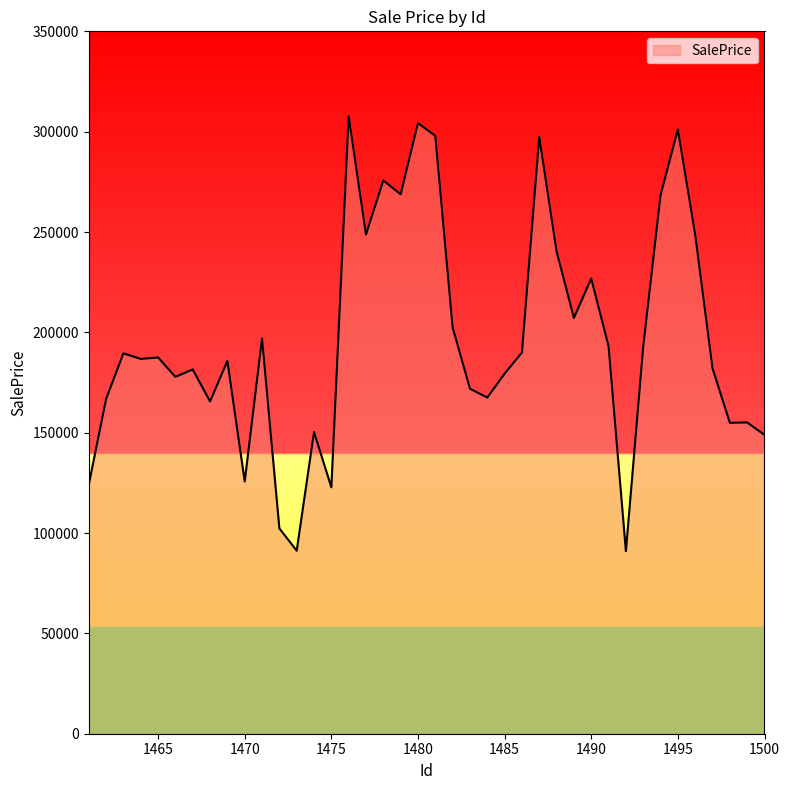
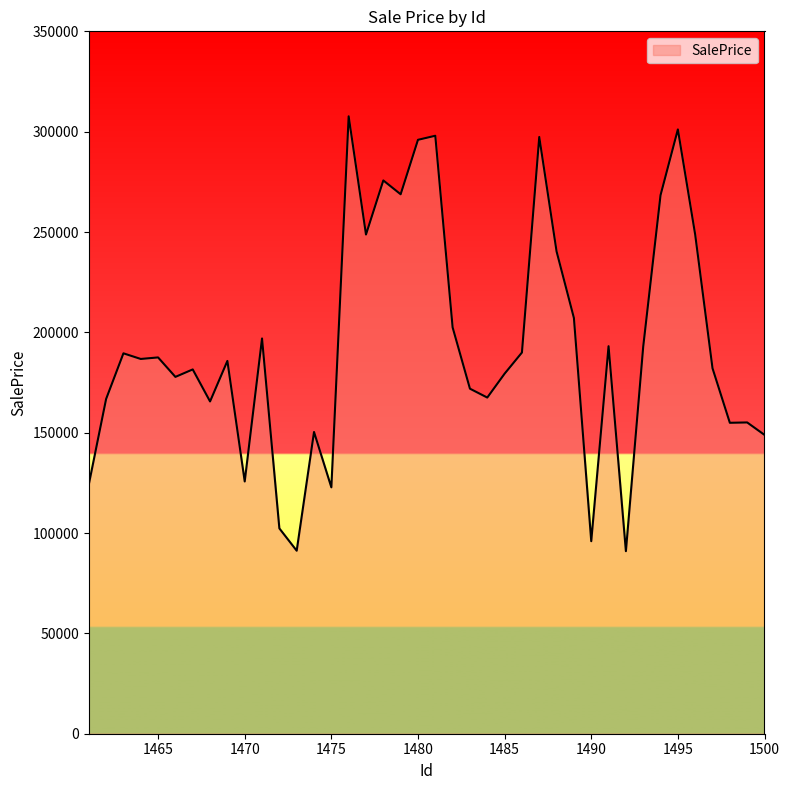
1480: 304000 -> 296000
1490: 227000 -> 96000
